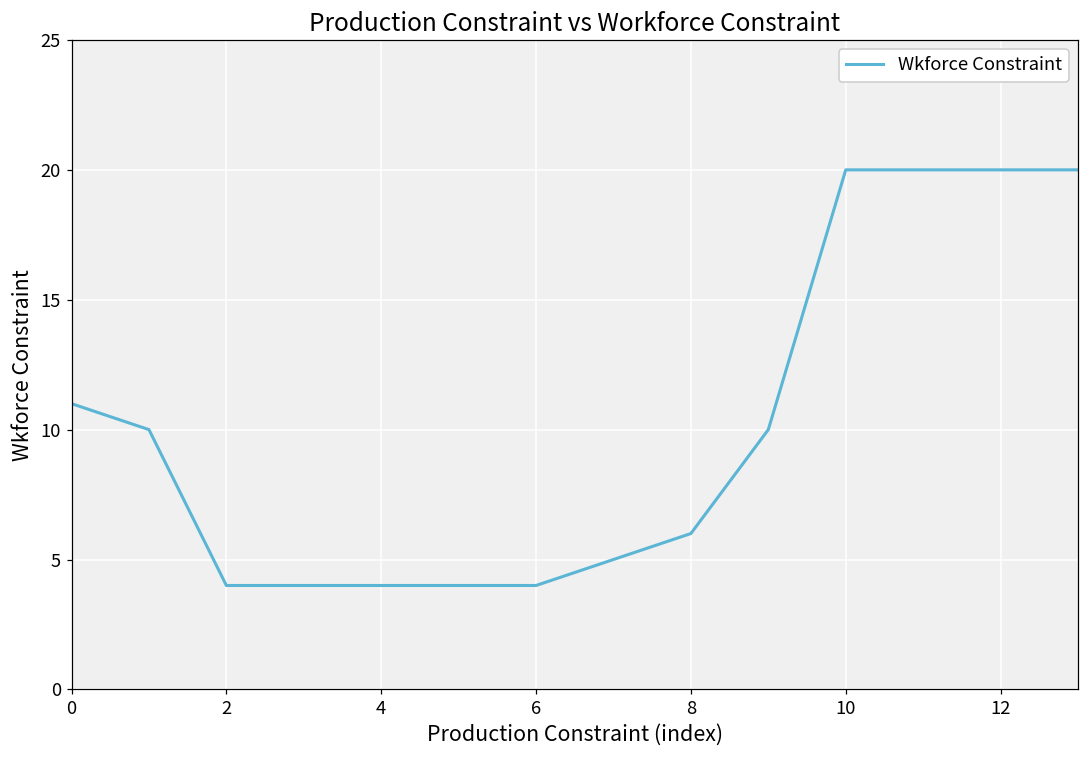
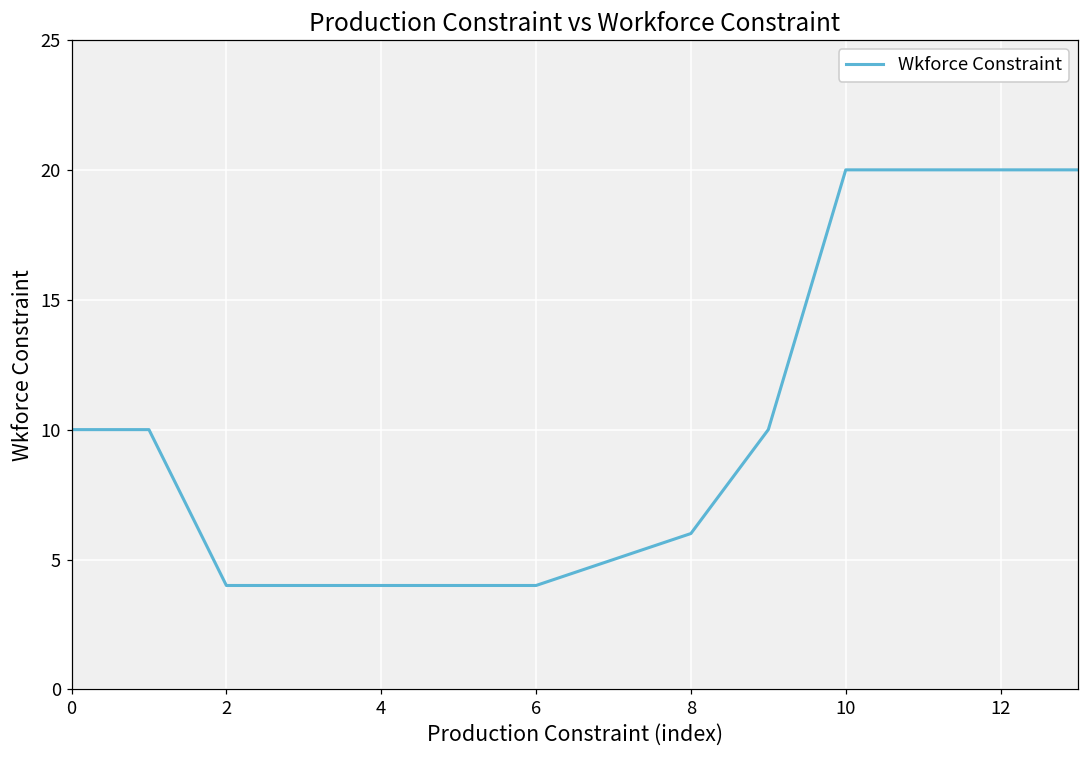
0: 11 -> 10
